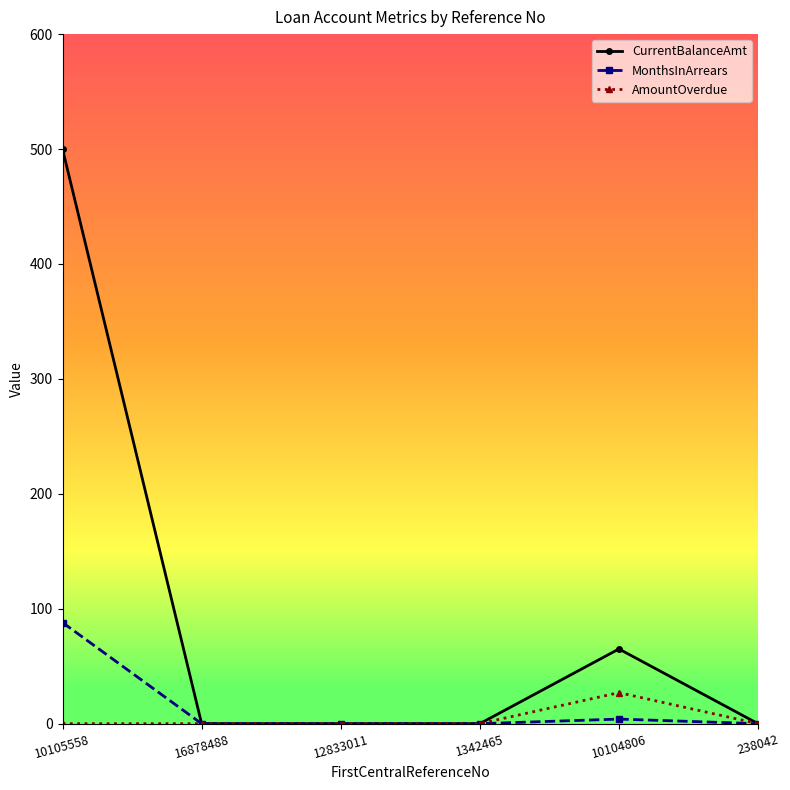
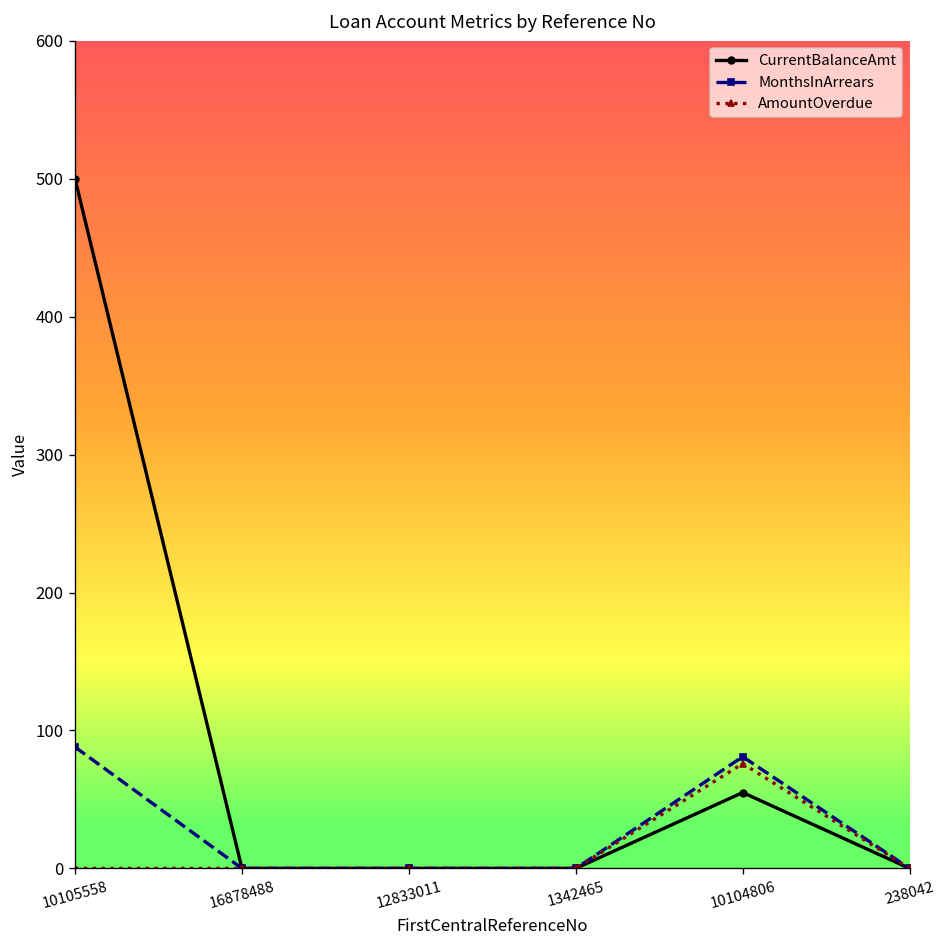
CurrentBalanceAmt, 10104806: 65 -> 55
MonthsInArrears, 10104806: 4 -> 81
AmountOverdue, 10104806: 27 -> 76
